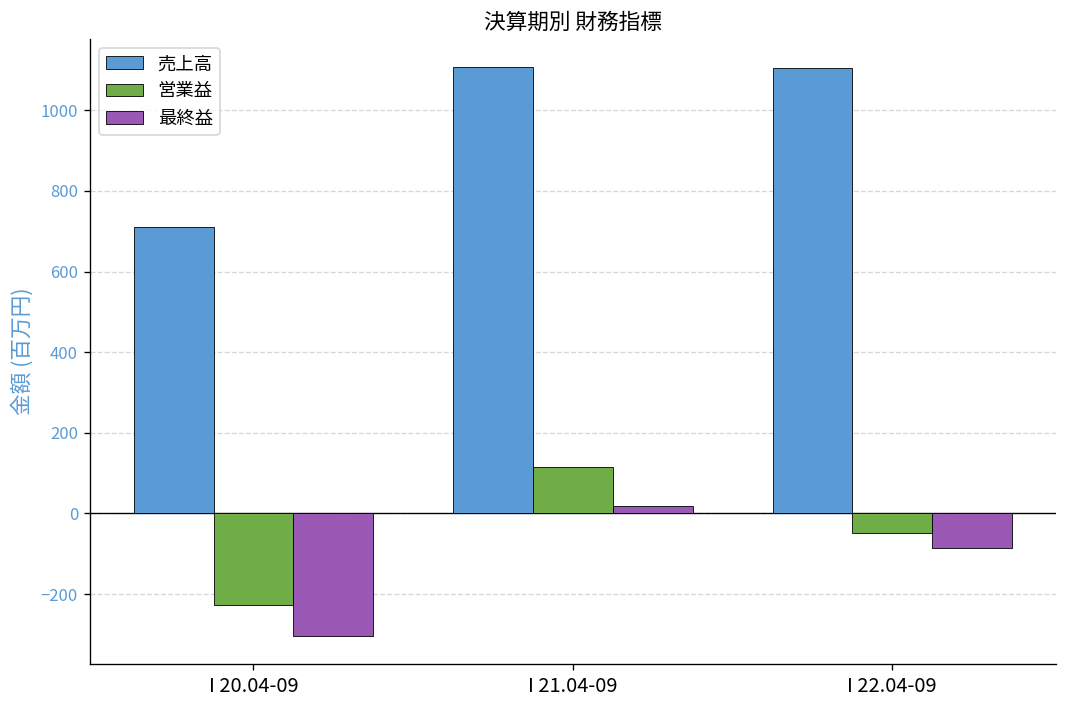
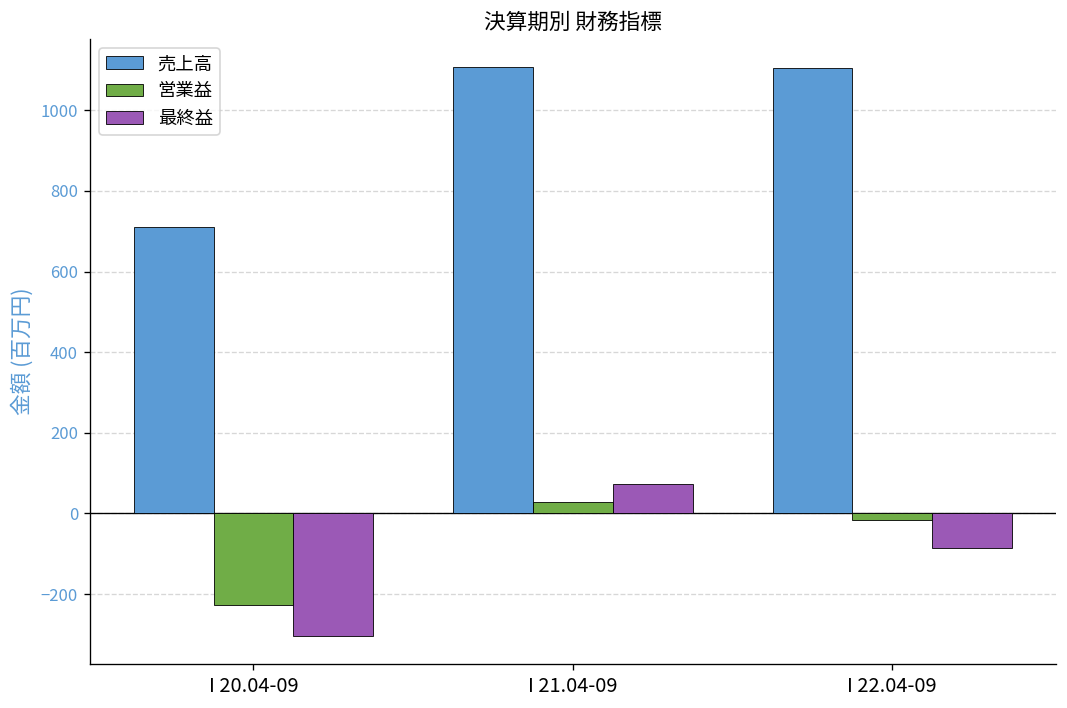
営業益, I 21.04-09: 110 -> 30
最終益, I 21.04-09: 20 -> 70
営業益, I 22.04-09: -50 -> -20
